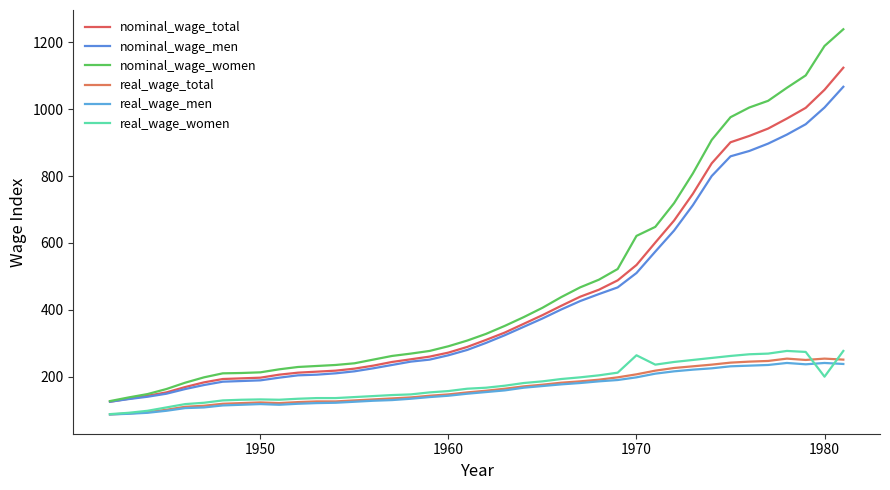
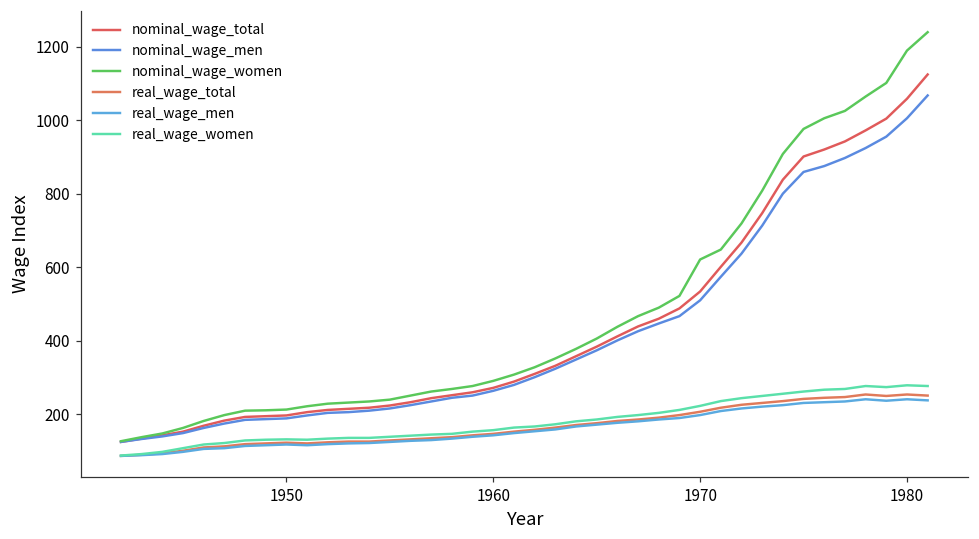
real_wage_women, 1970: 260 -> 220
real_wage_women, 1980: 200 -> 280
